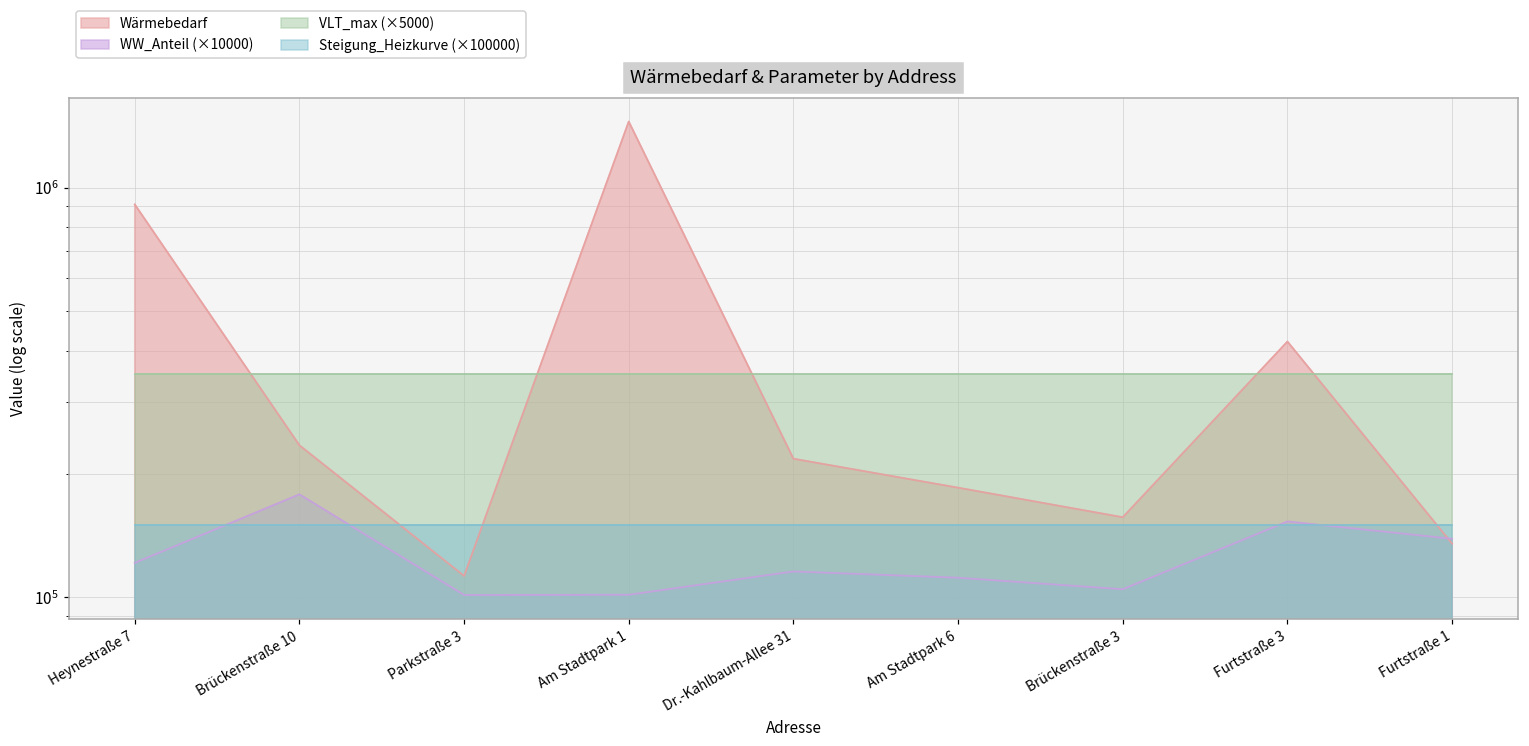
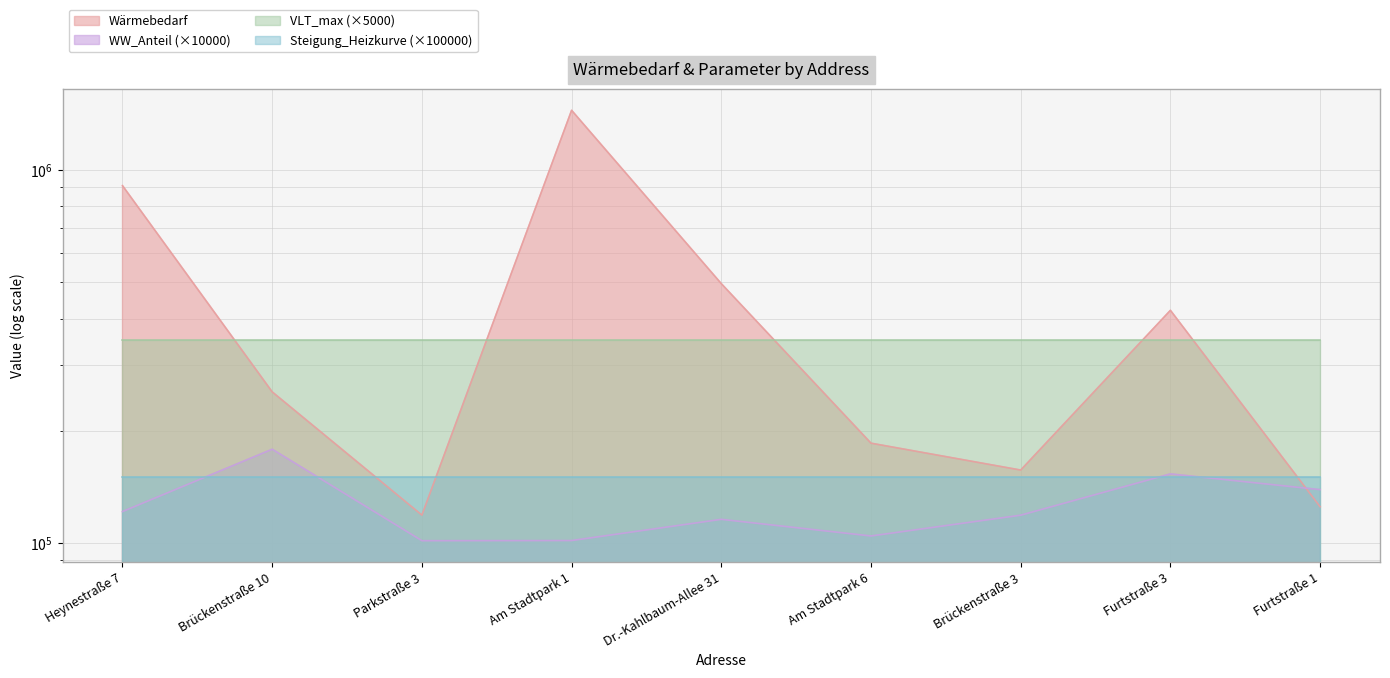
Wärmebedarf, Brückenstraße 10: 230000 -> 250000
Wärmebedarf, Parkstraße 3: 113000 -> 119000
Wärmebedarf, Dr.-Kahlbaum-Allee 31: 220000 -> 500000
WW_Anteil (×10000), Am Stadtpark 6: 112000 -> 104000
WW_Anteil (×10000), Brückenstraße 3: 105000 -> 119000
Wärmebedarf, Furtstraße 1: 135000 -> 125000
